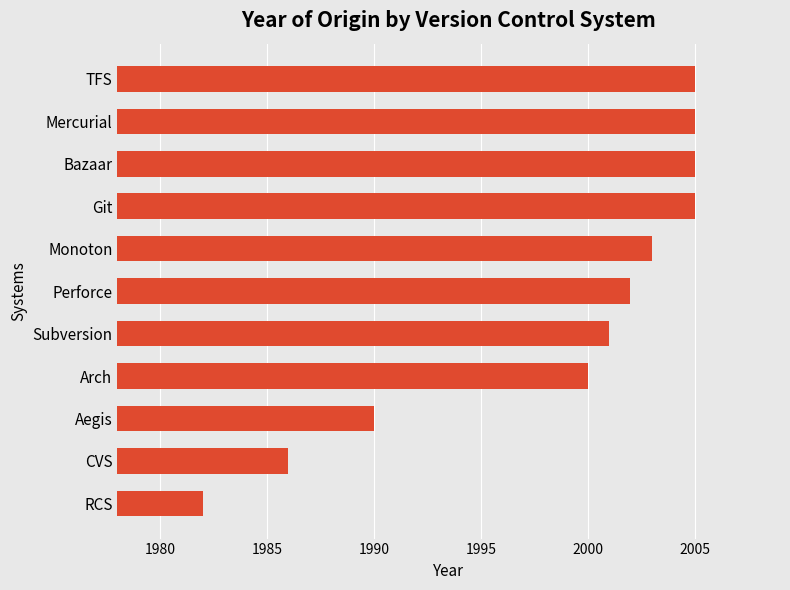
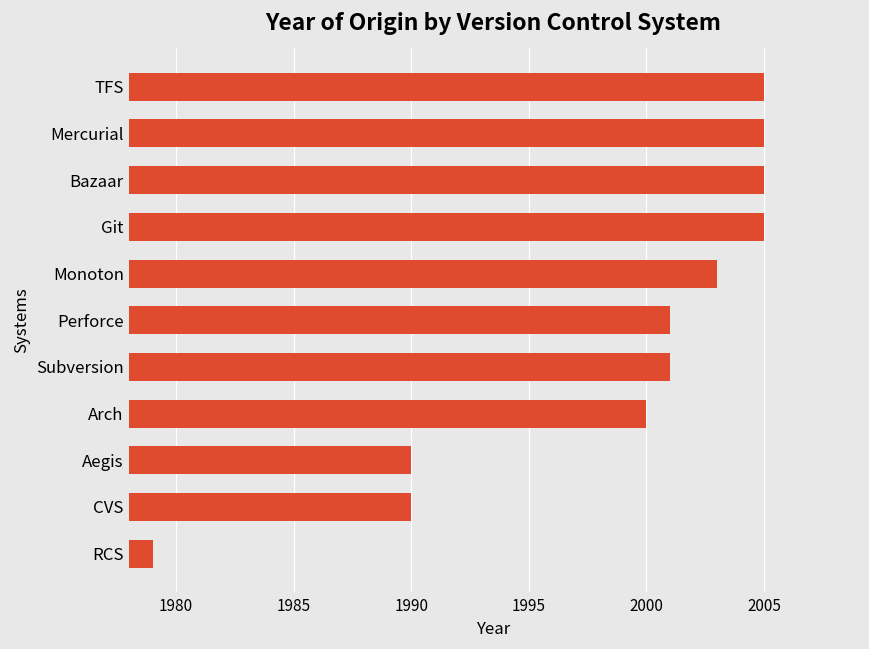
Perforce: 2002 -> 2001
CVS: 1986 -> 1990
RCS: 1982 -> 1979
